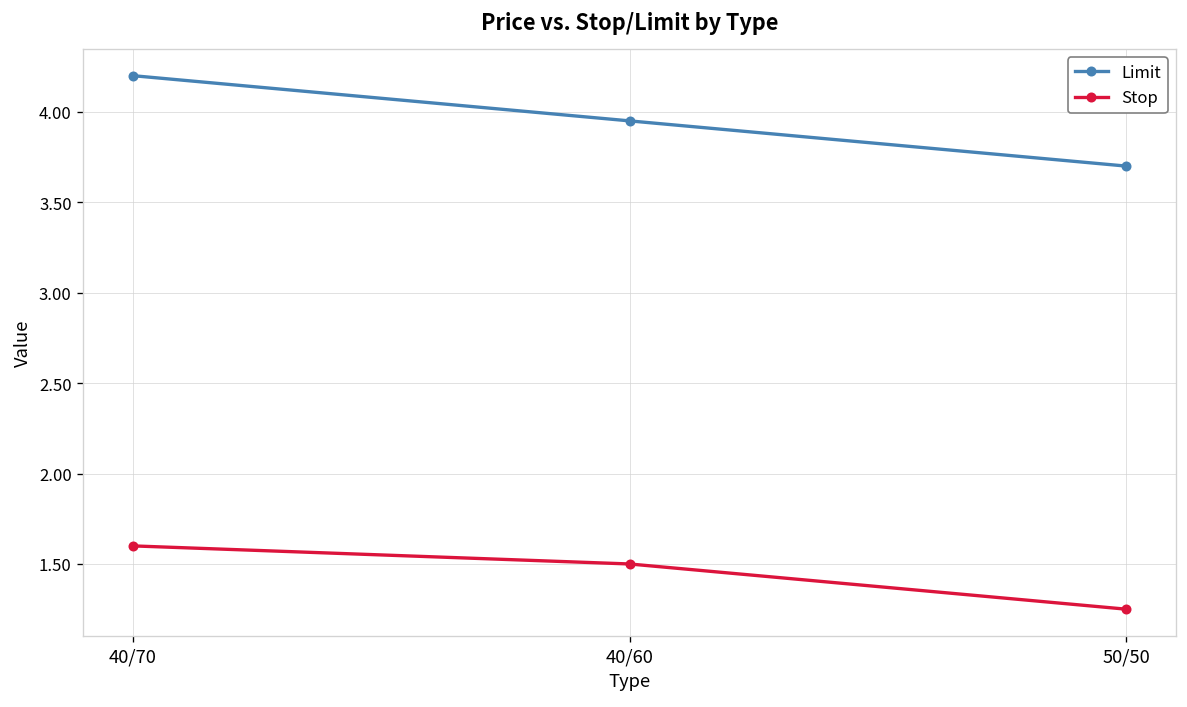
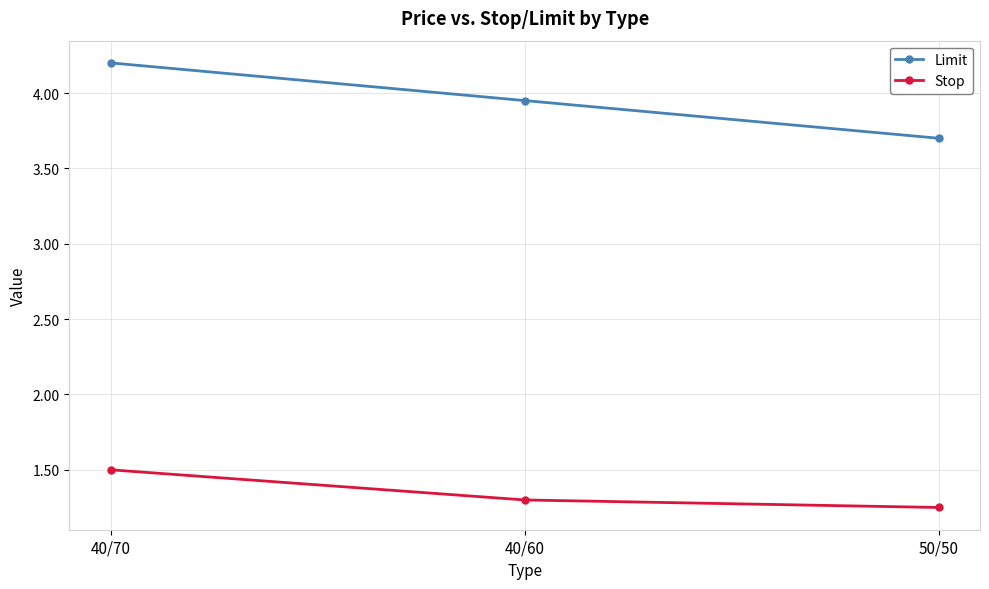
Stop, 40/70: 1.6 -> 1.5
Stop, 40/60: 1.5 -> 1.3
